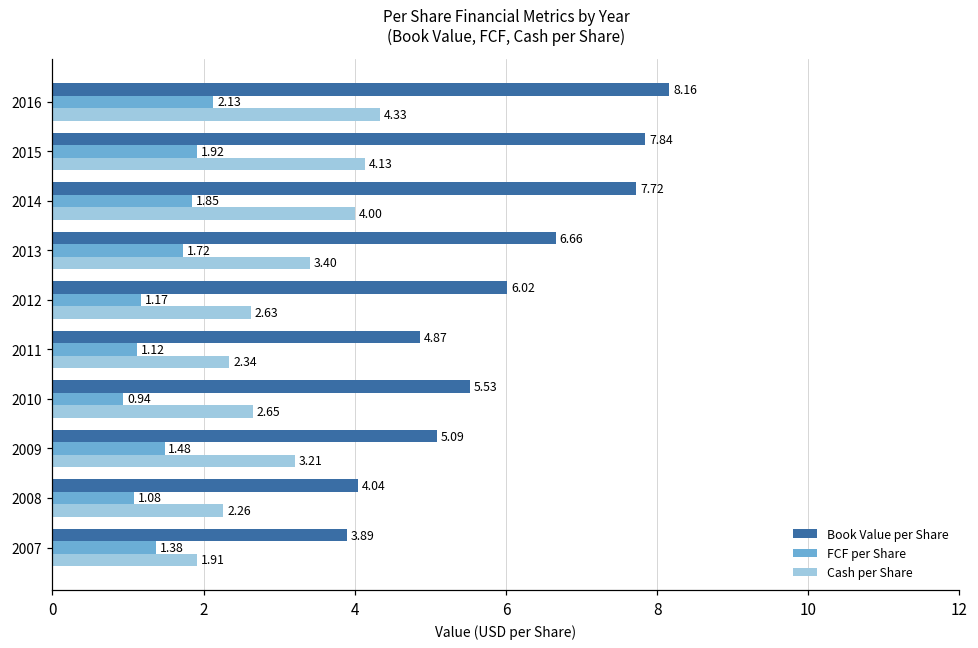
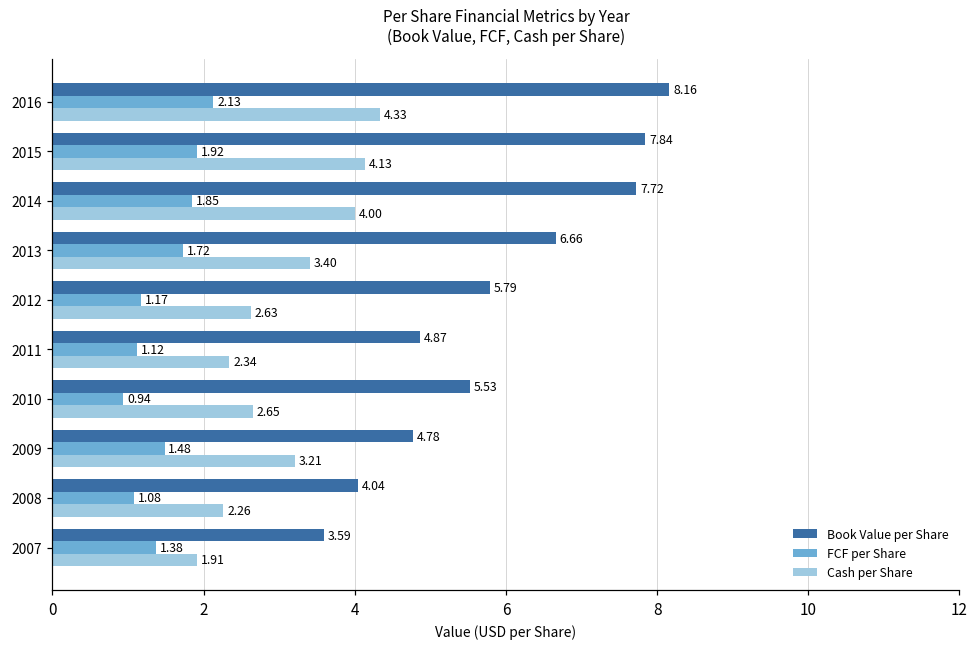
Book Value per Share, 2012: 6.02 -> 5.79
Book Value per Share, 2009: 5.09 -> 4.78
Book Value per Share, 2007: 3.89 -> 3.59
